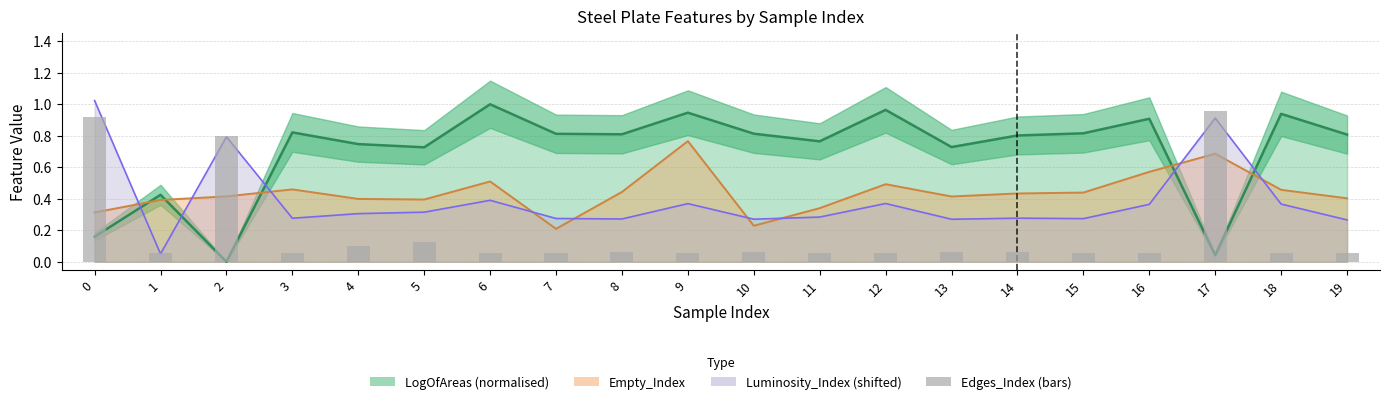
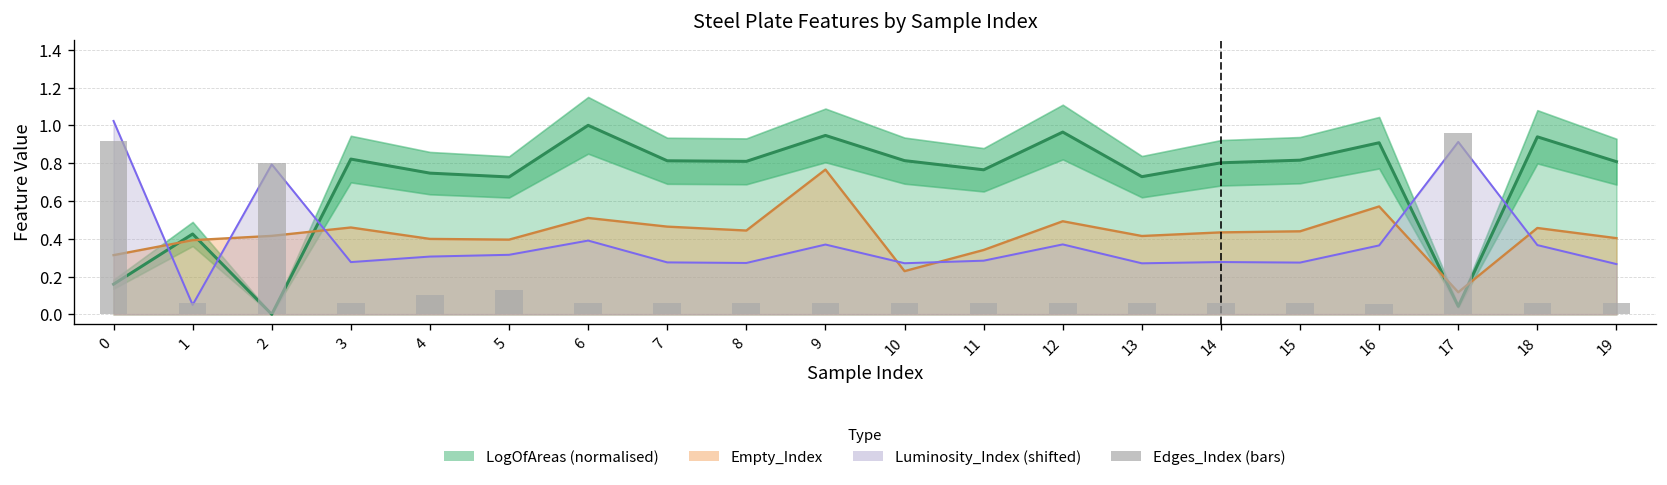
Empty_Index, 7: 0.21 -> 0.46
Empty_Index, 17: 0.69 -> 0.12
